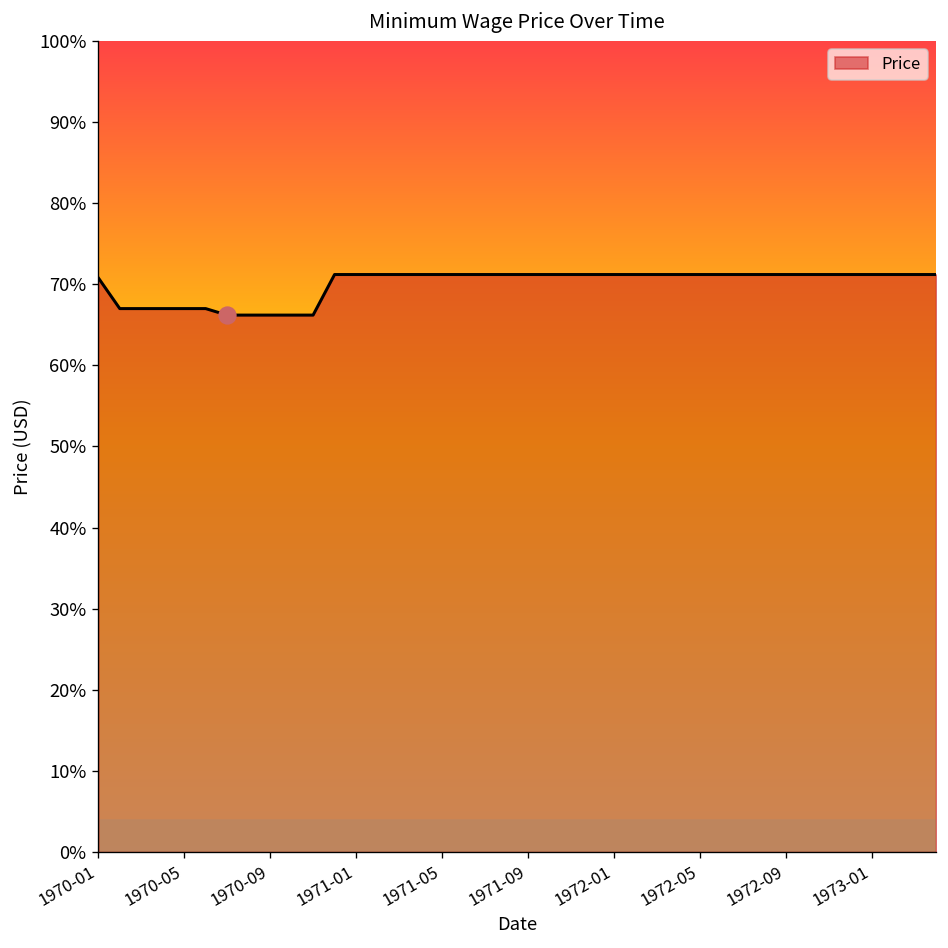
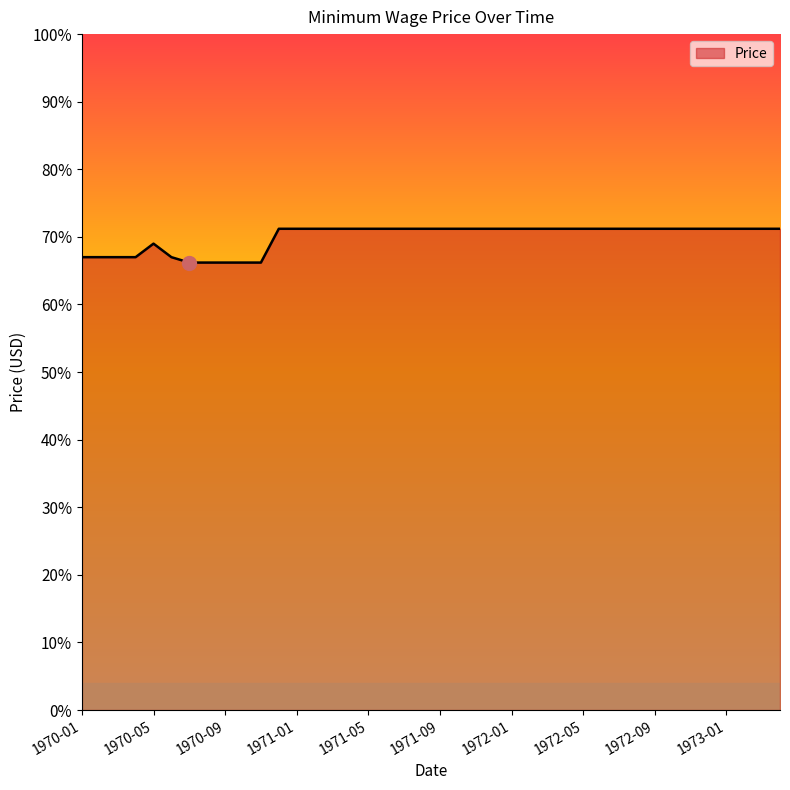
Price, 1970-01: 71% -> 67%
Price, 1970-05: 67% -> 69%
